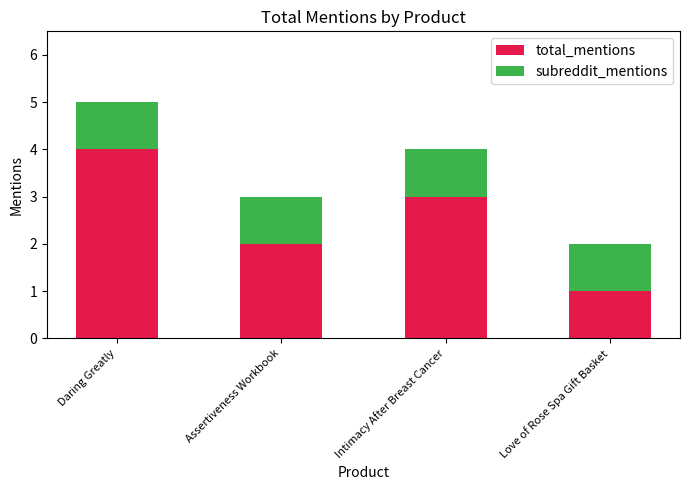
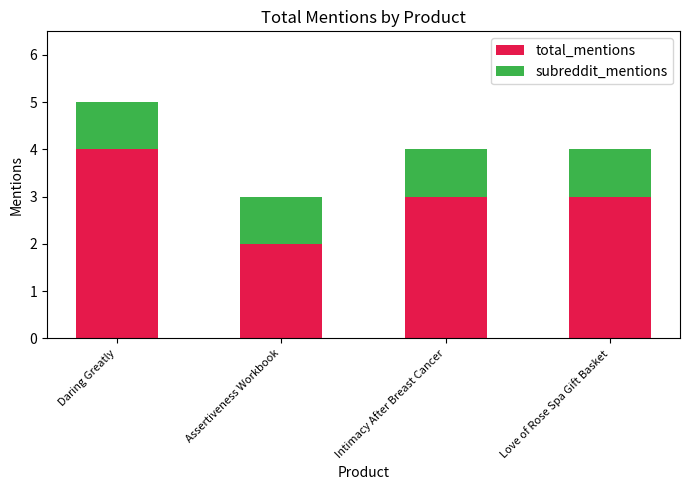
total_mentions, Love of Rose Spa Gift Basket: 1 -> 3
